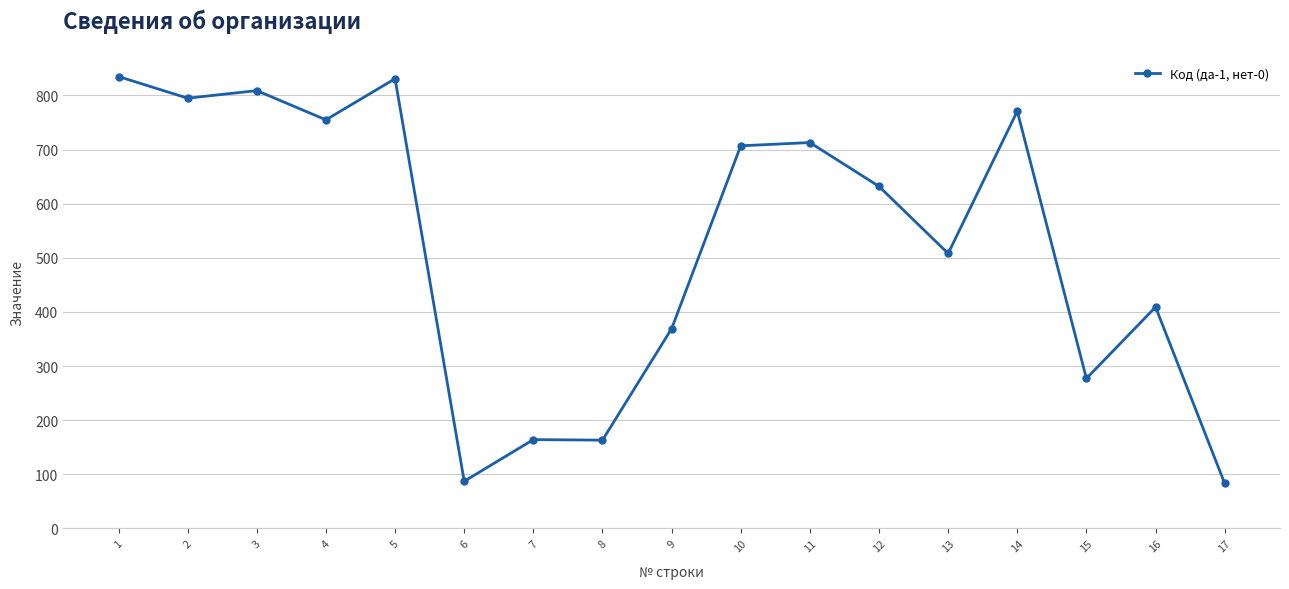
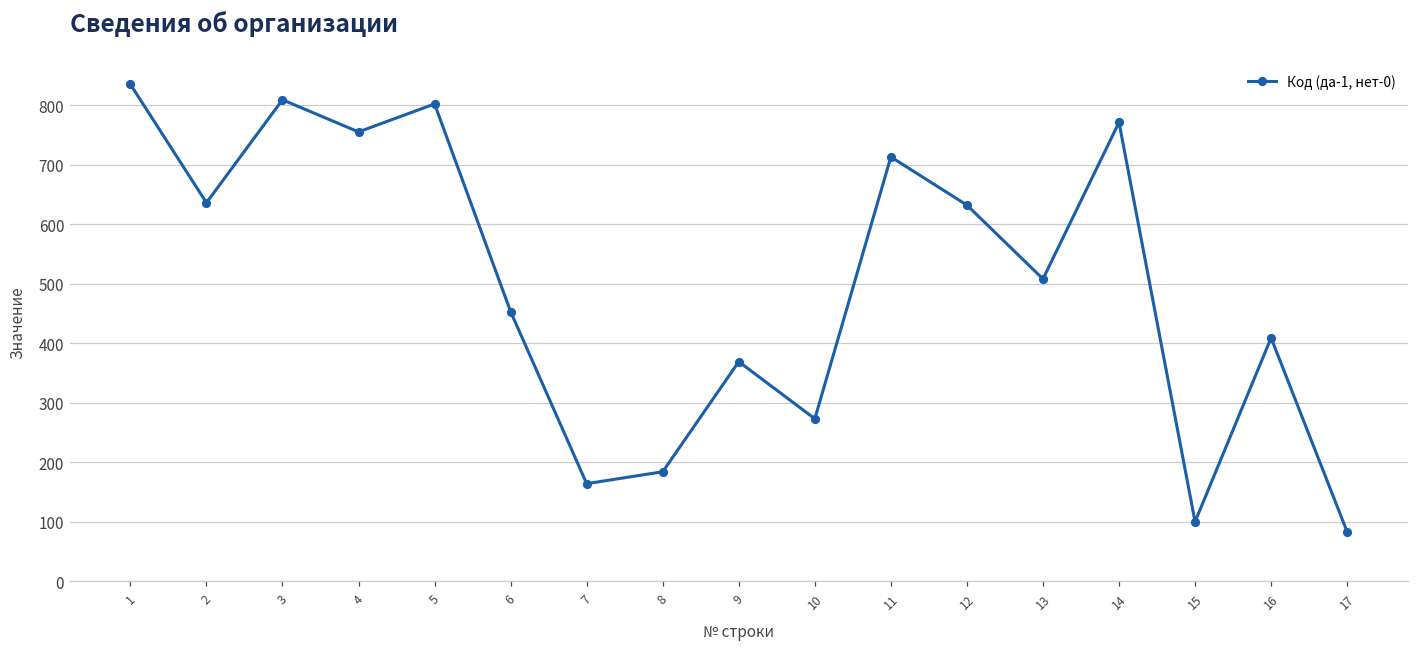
2: 800 -> 640
5: 830 -> 800
6: 90 -> 450
8: 160 -> 180
10: 710 -> 270
15: 280 -> 100
